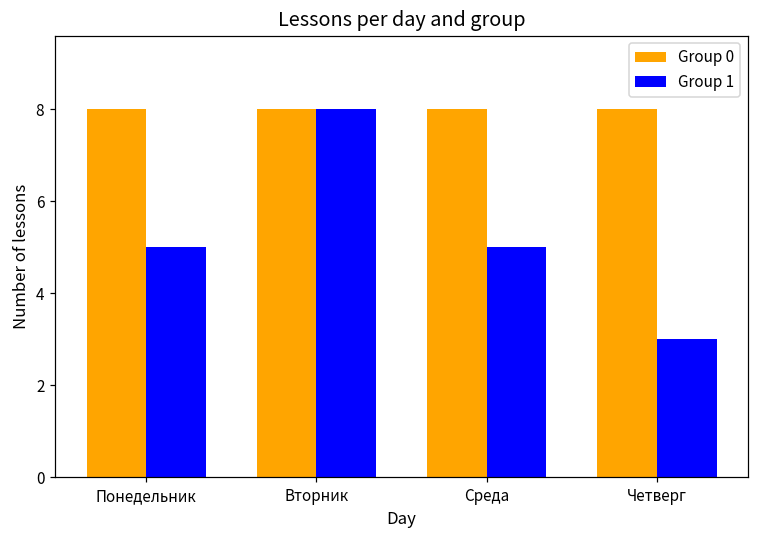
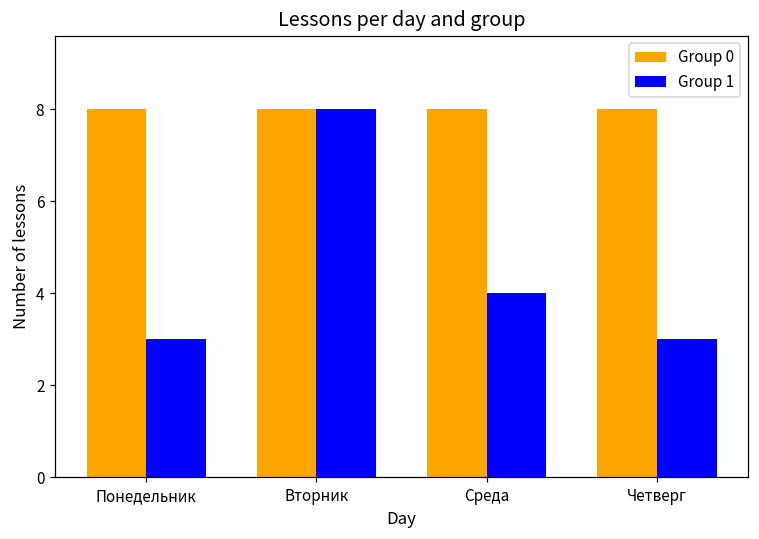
Group 1, Понедельник: 5 -> 3
Group 1, Среда: 5 -> 4
